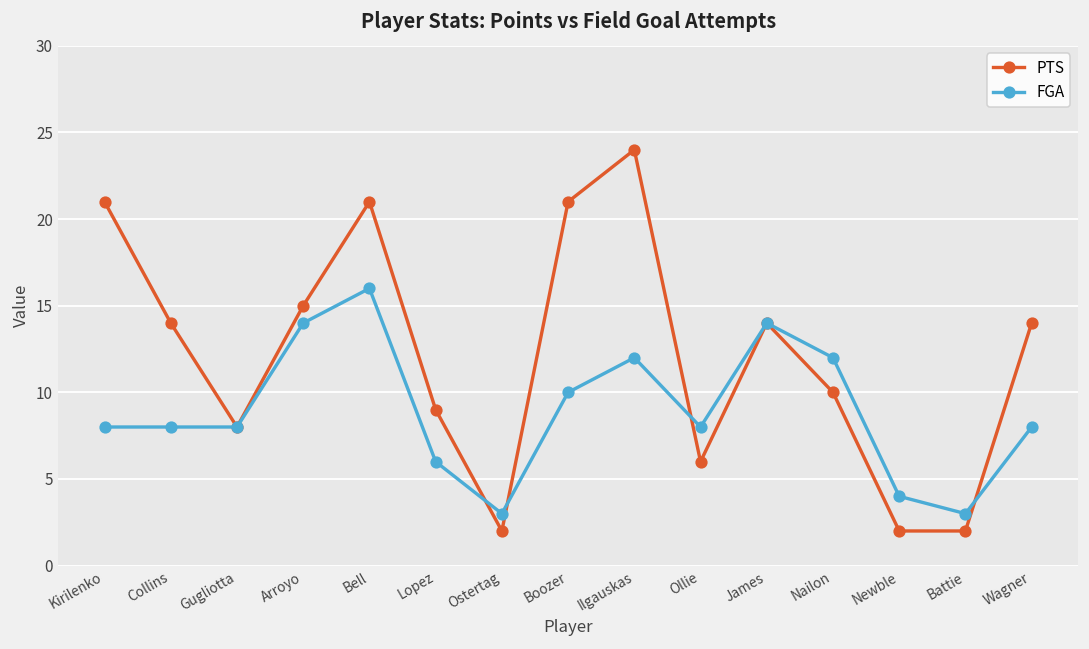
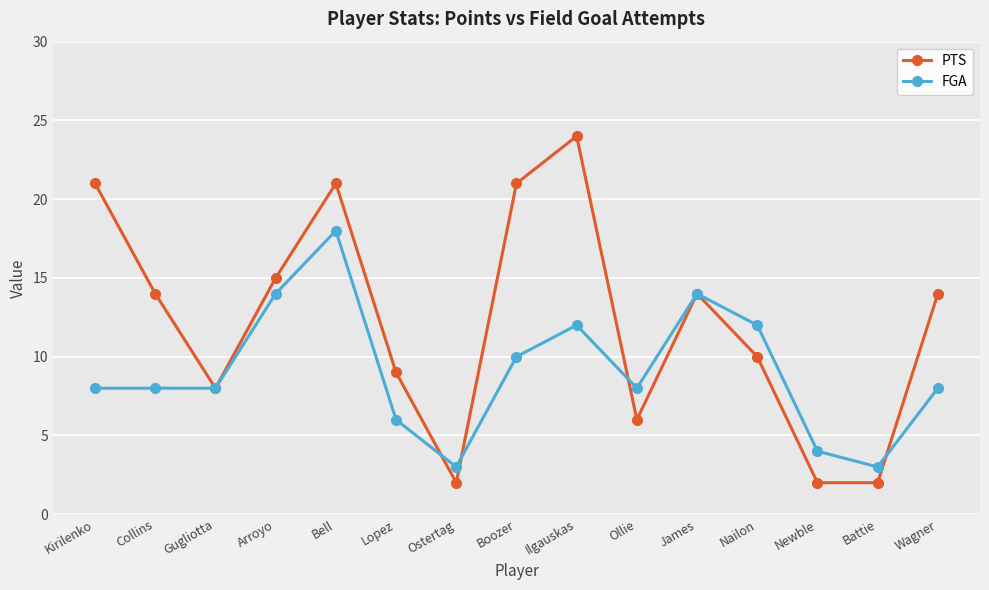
FGA, Bell: 16 -> 18
